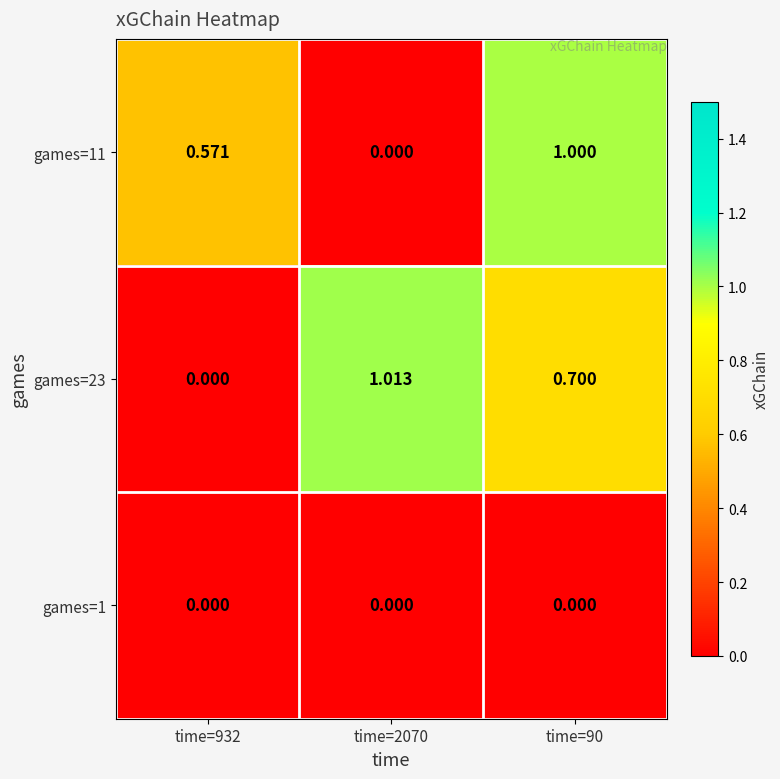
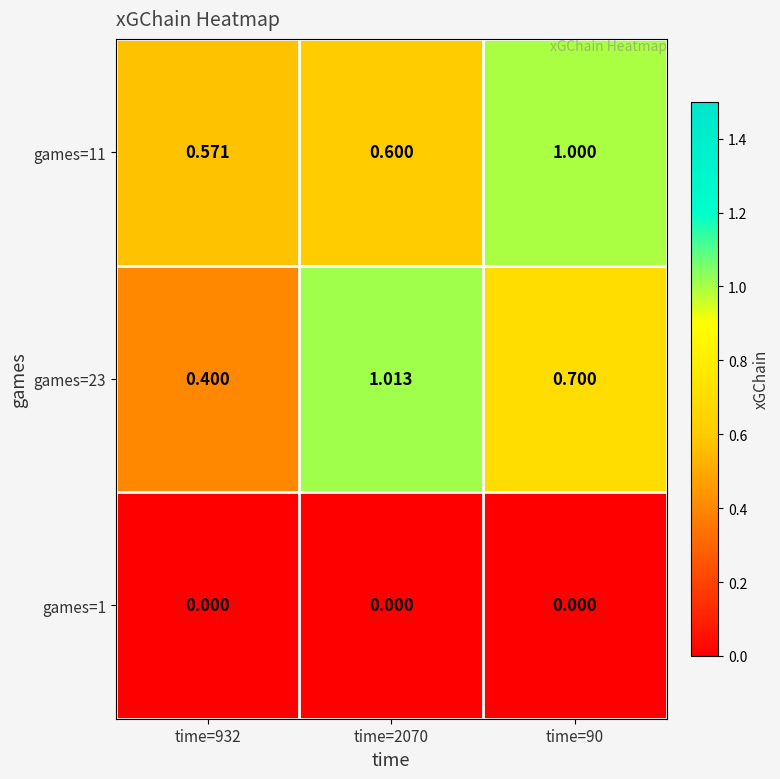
games=11, time=2070: 0.000 -> 0.600
games=23, time=932: 0.000 -> 0.400
